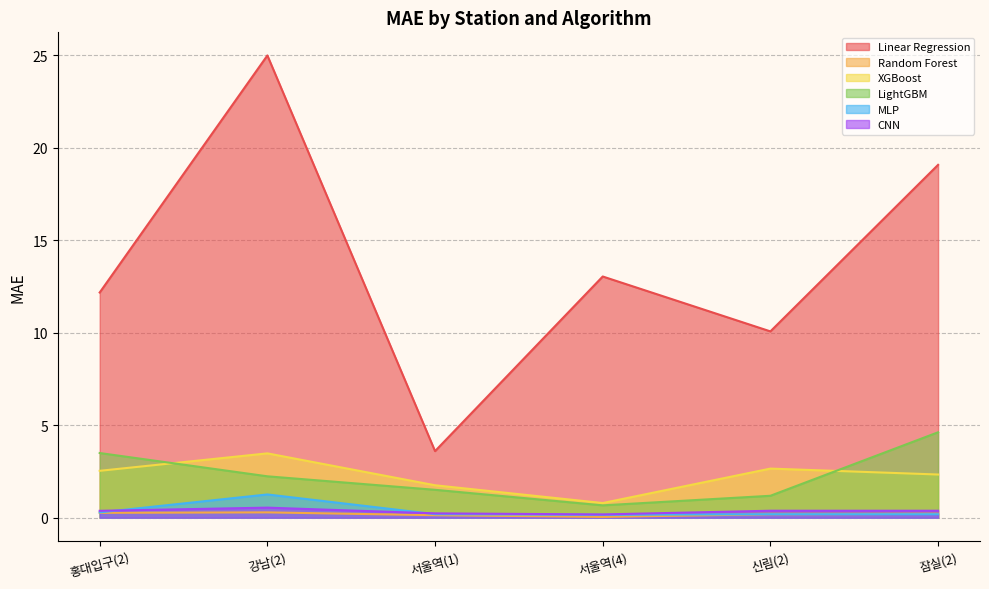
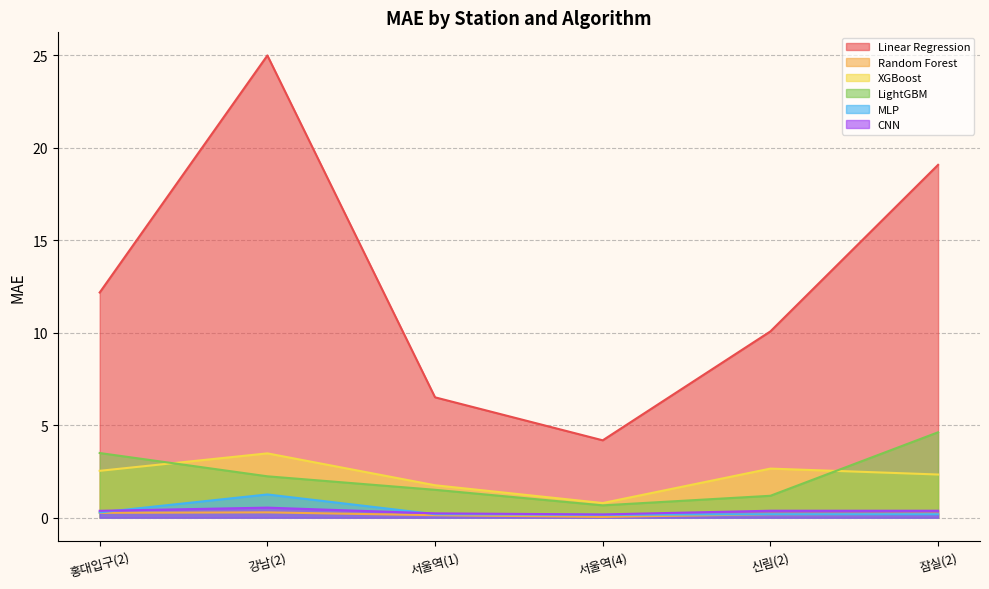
Linear Regression, 서울역(1): 3.6 -> 6.5
Linear Regression, 서울역(4): 13.0 -> 4.2
